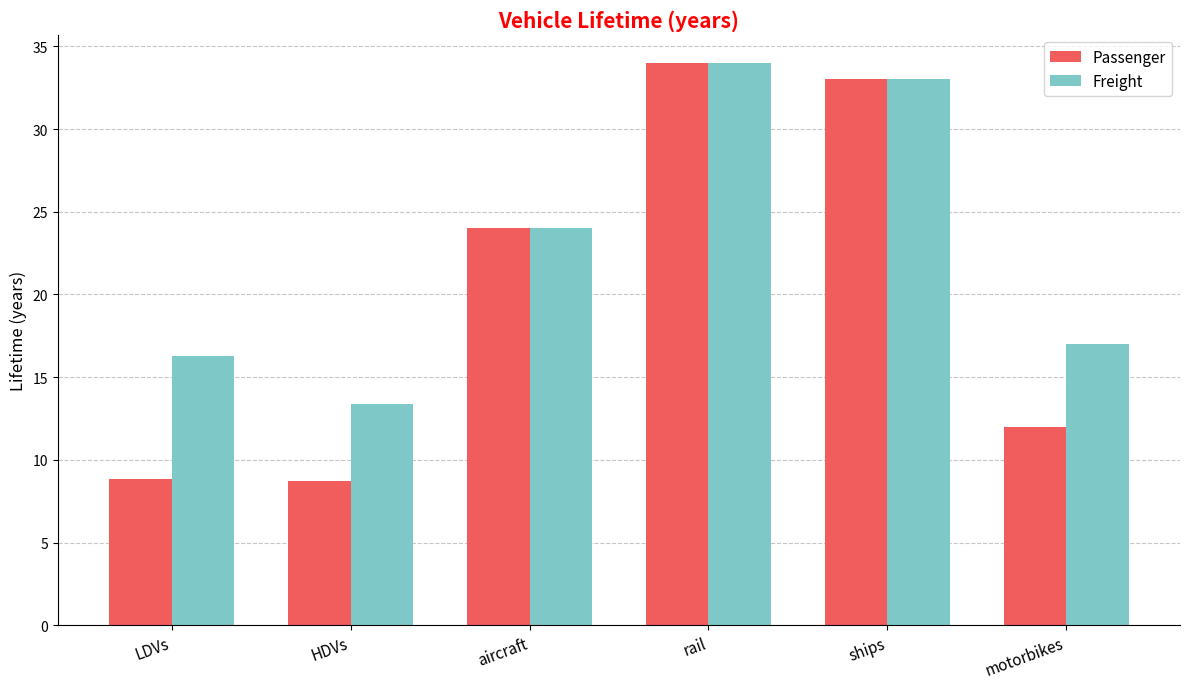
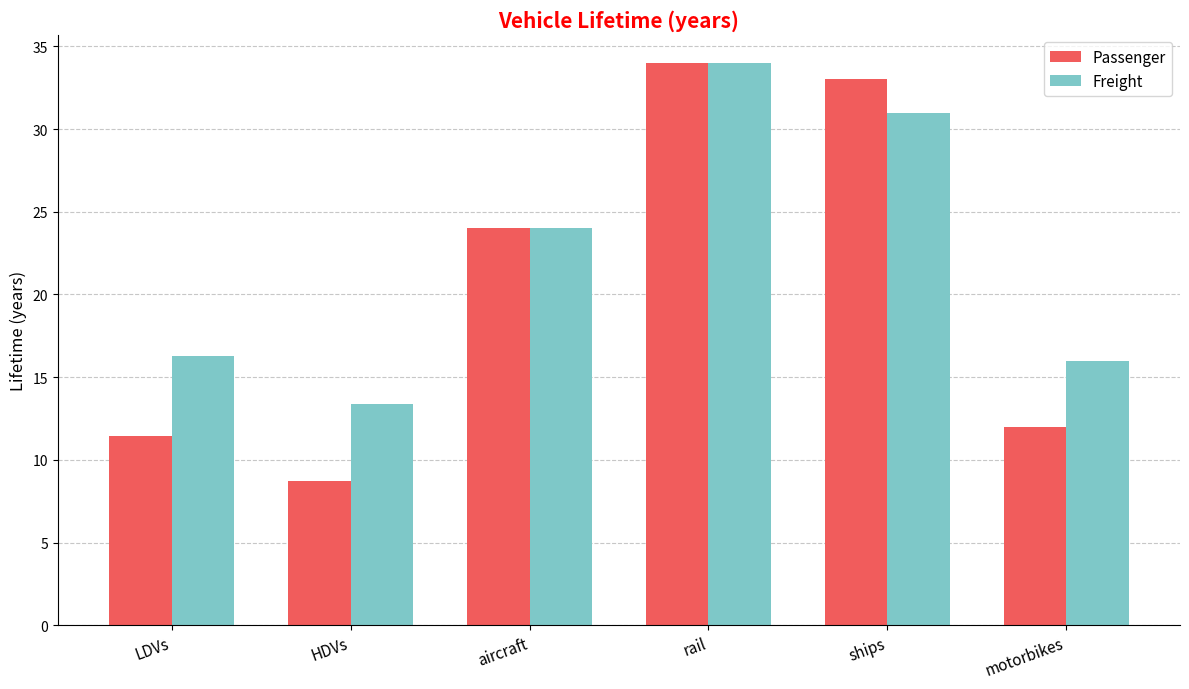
Passenger, LDVs: 8.9 -> 11.4
Freight, ships: 33 -> 31
Freight, motorbikes: 17 -> 16
